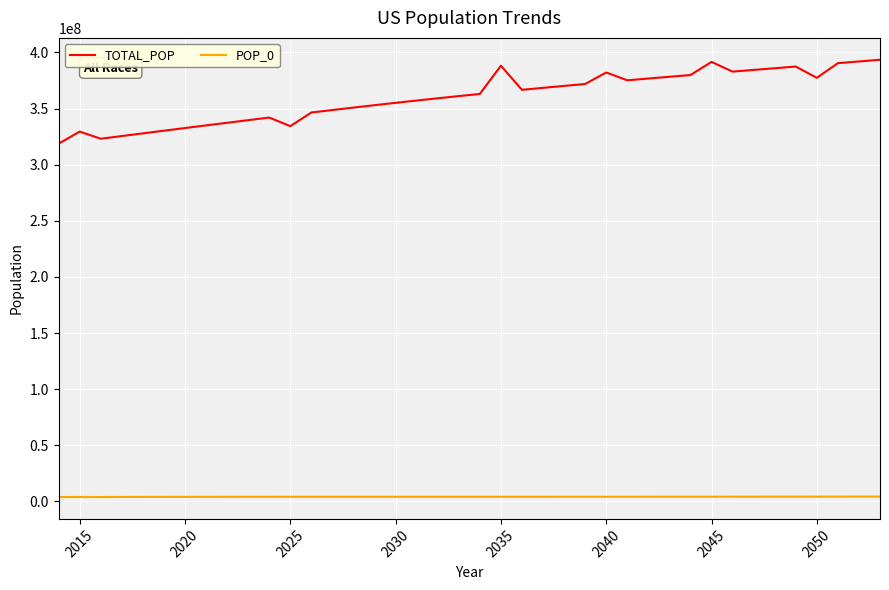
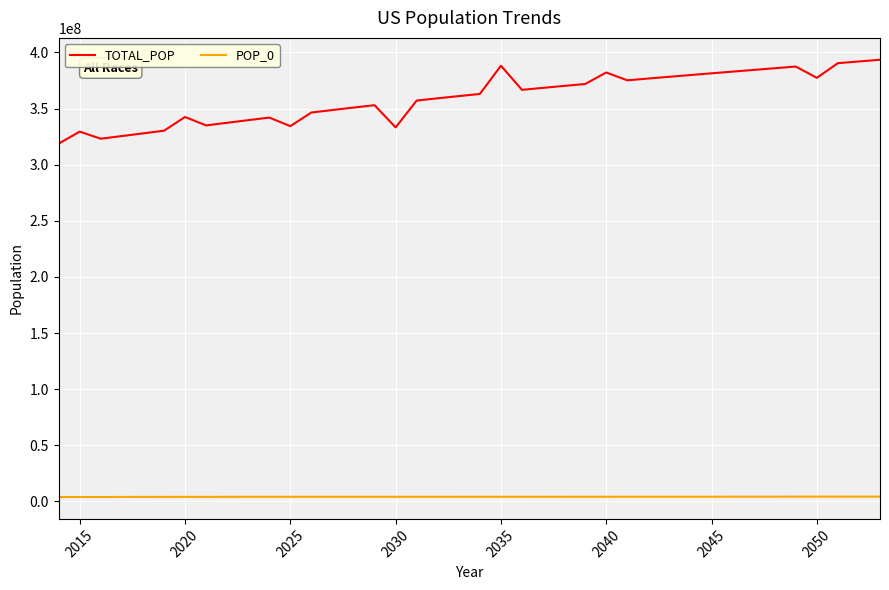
TOTAL_POP, 2020: 333000000 -> 342000000
TOTAL_POP, 2030: 355000000 -> 333000000
TOTAL_POP, 2045: 392000000 -> 381000000
